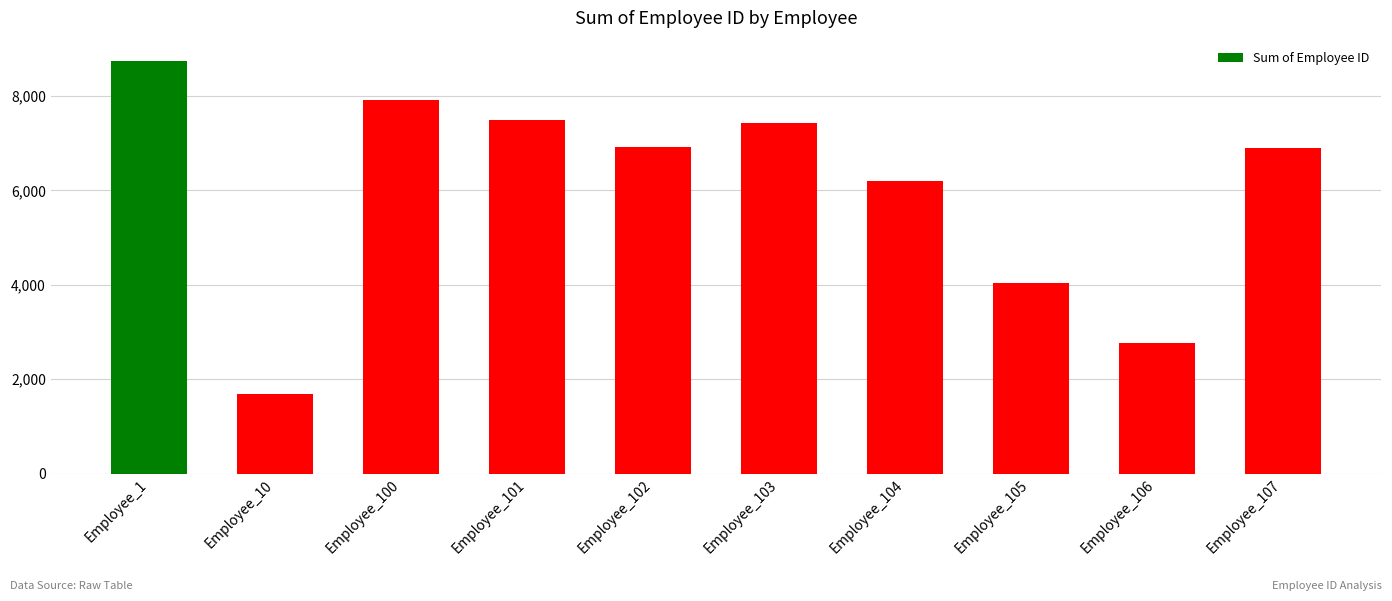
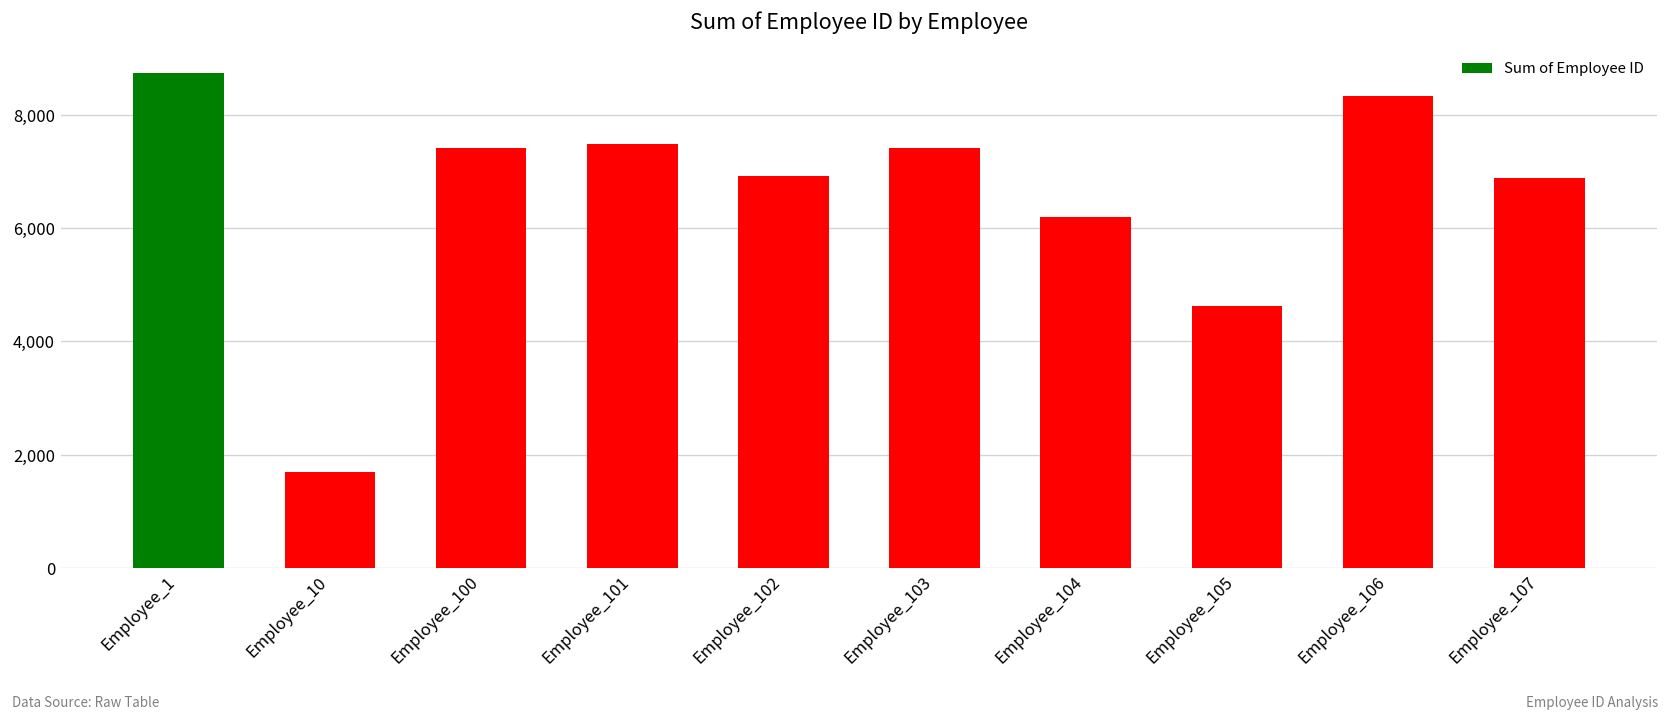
Employee_100: 7,900 -> 7,400
Employee_105: 4,000 -> 4,600
Employee_106: 2,800 -> 8,300
